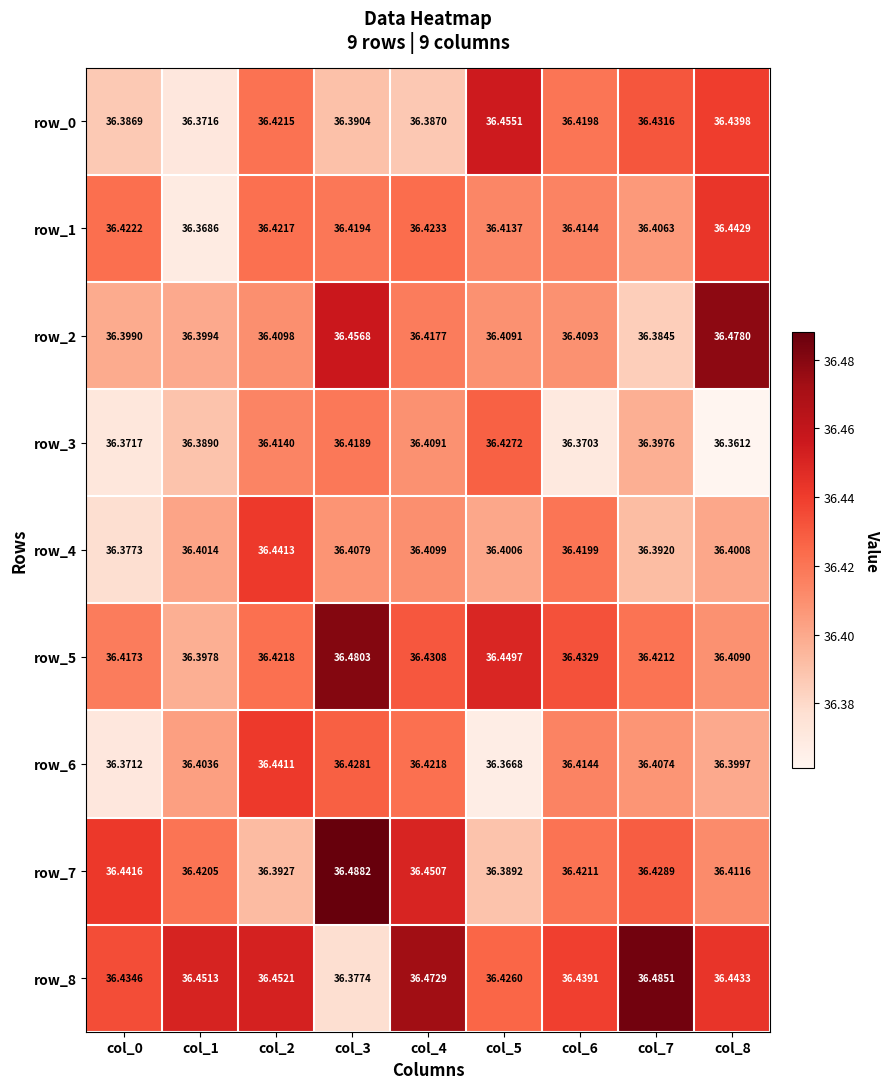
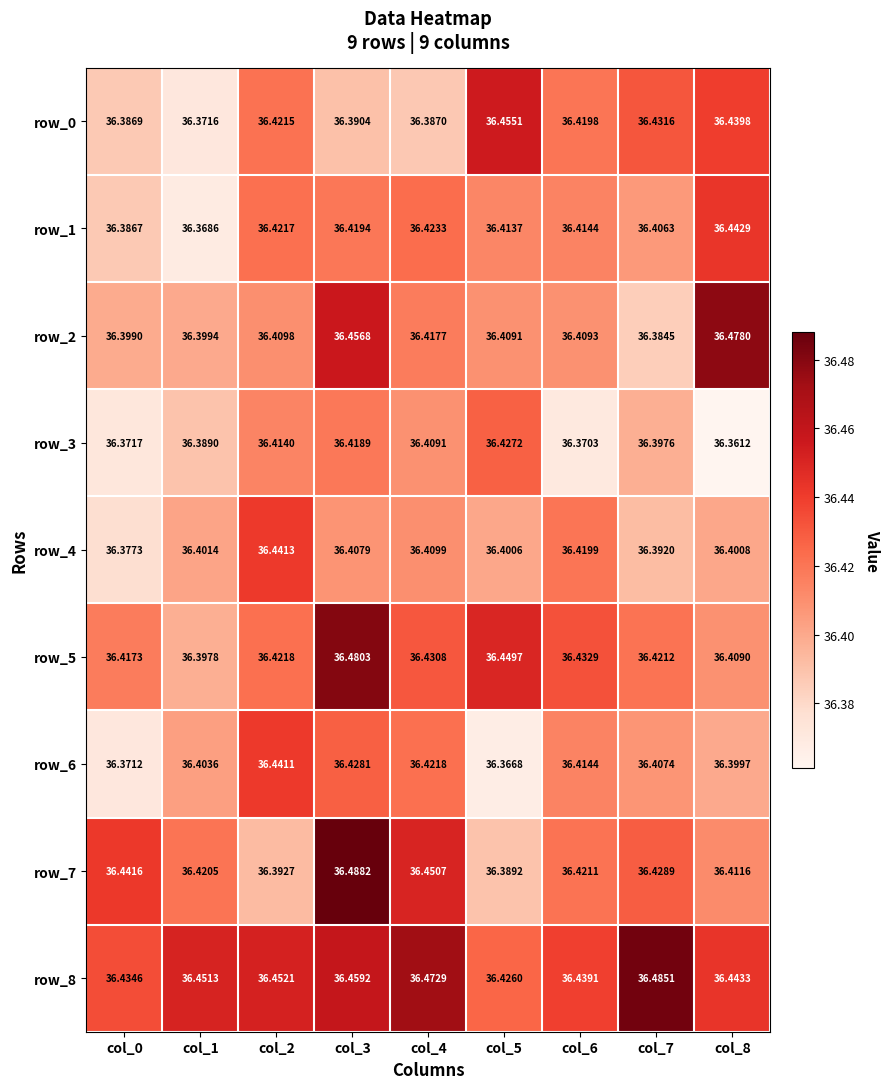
row_1, col_0: 36.4222 -> 36.3867
row_8, col_3: 36.3774 -> 36.4592
